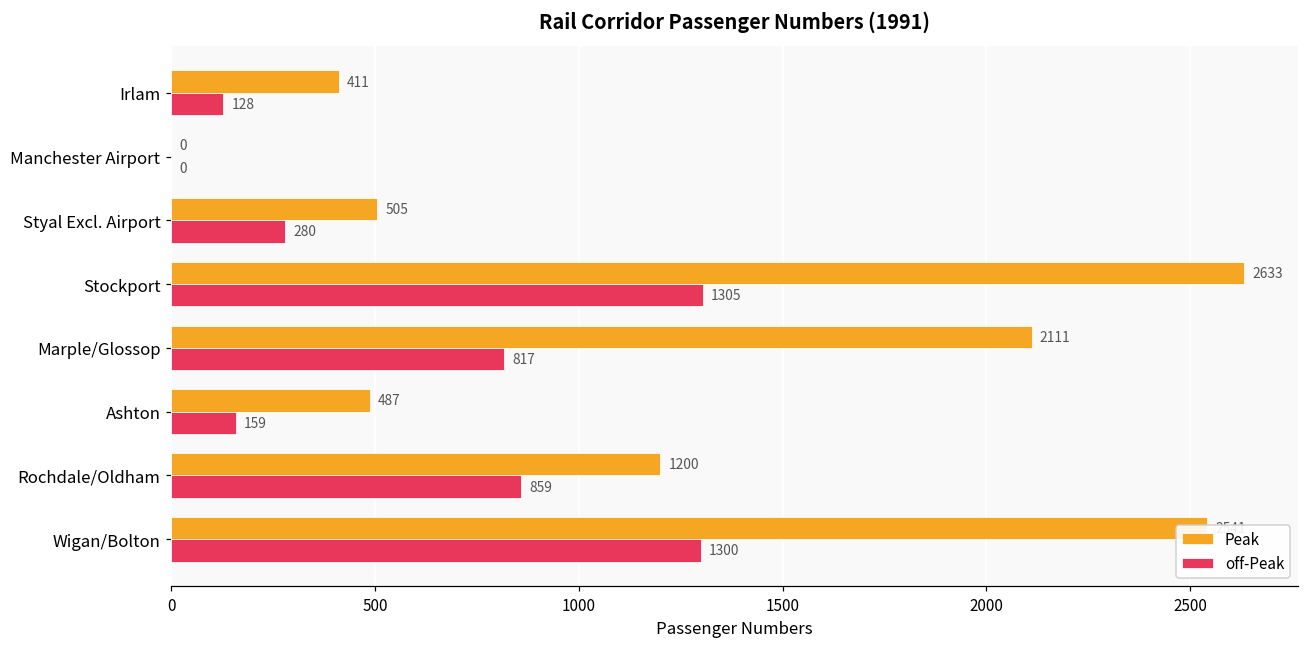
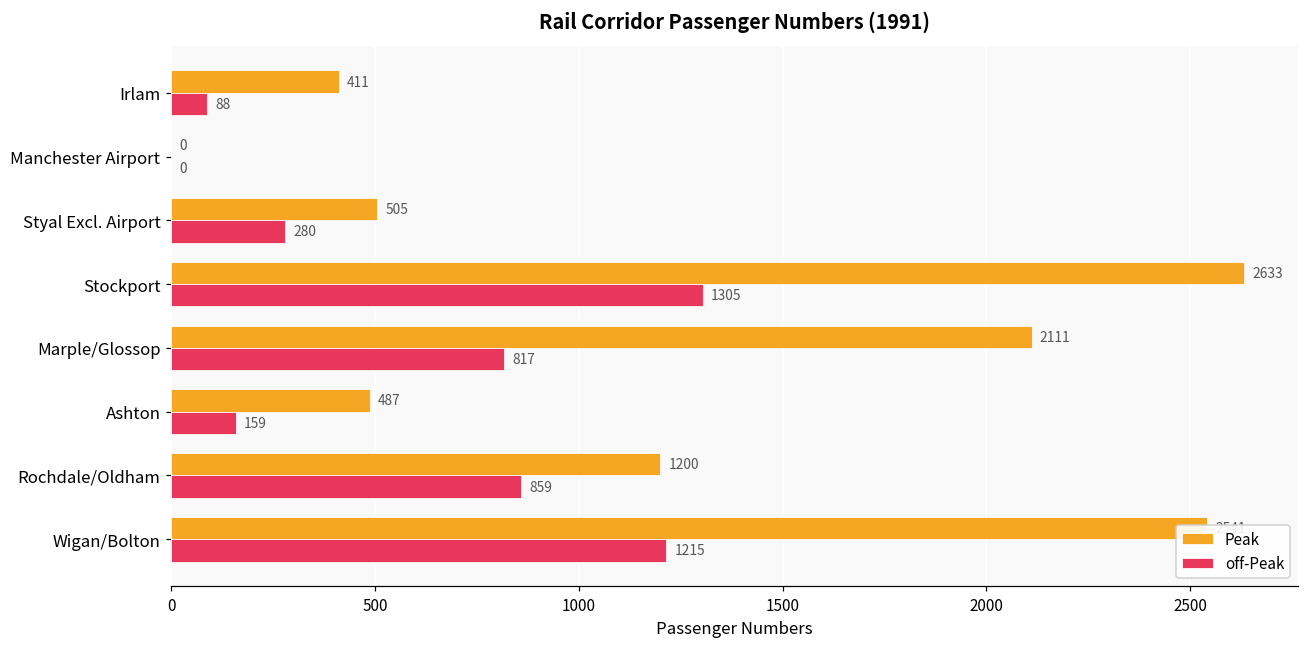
off-Peak, Irlam: 128 -> 88
off-Peak, Wigan/Bolton: 1300 -> 1215
